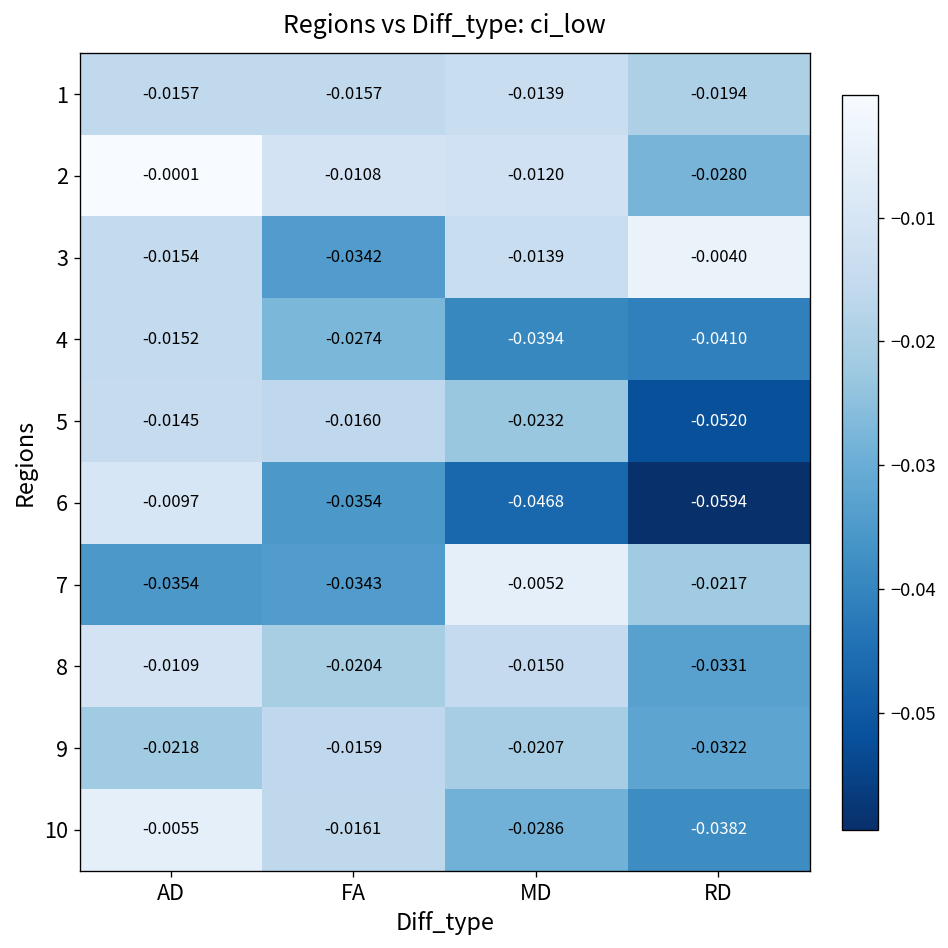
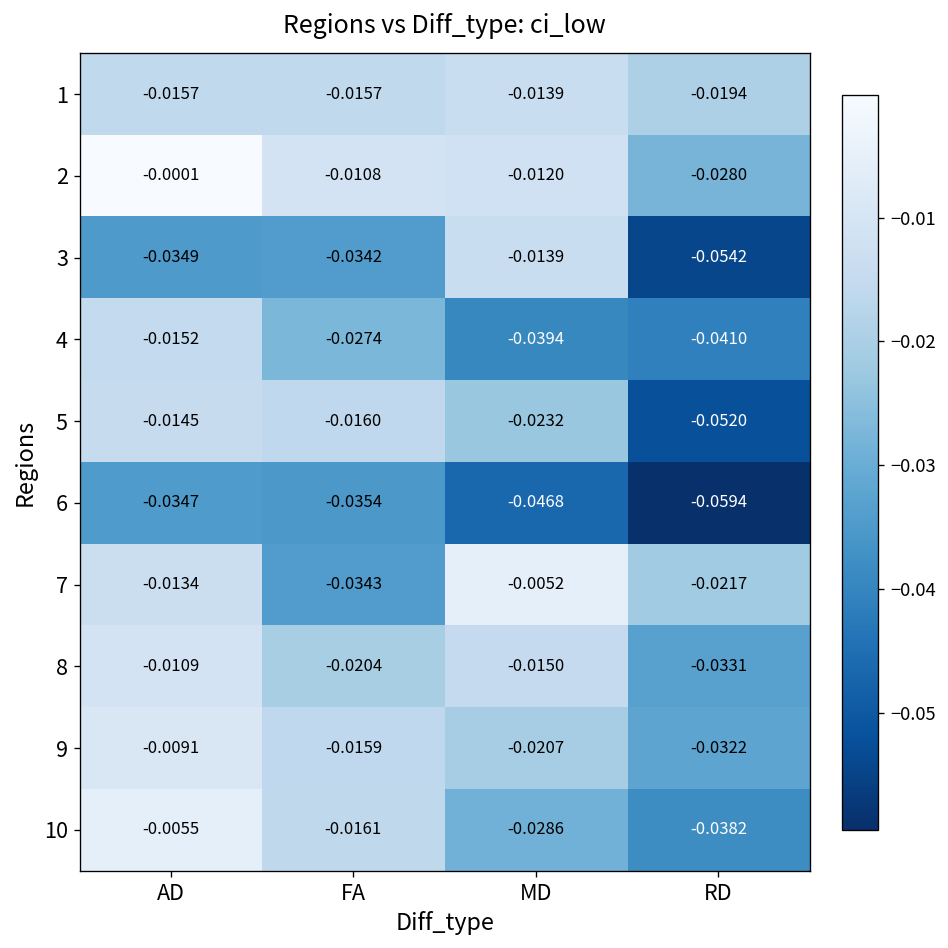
3, AD: -0.0154 -> -0.0349
3, RD: -0.0040 -> -0.0542
6, AD: -0.0097 -> -0.0347
7, AD: -0.0354 -> -0.0134
9, AD: -0.0218 -> -0.0091
